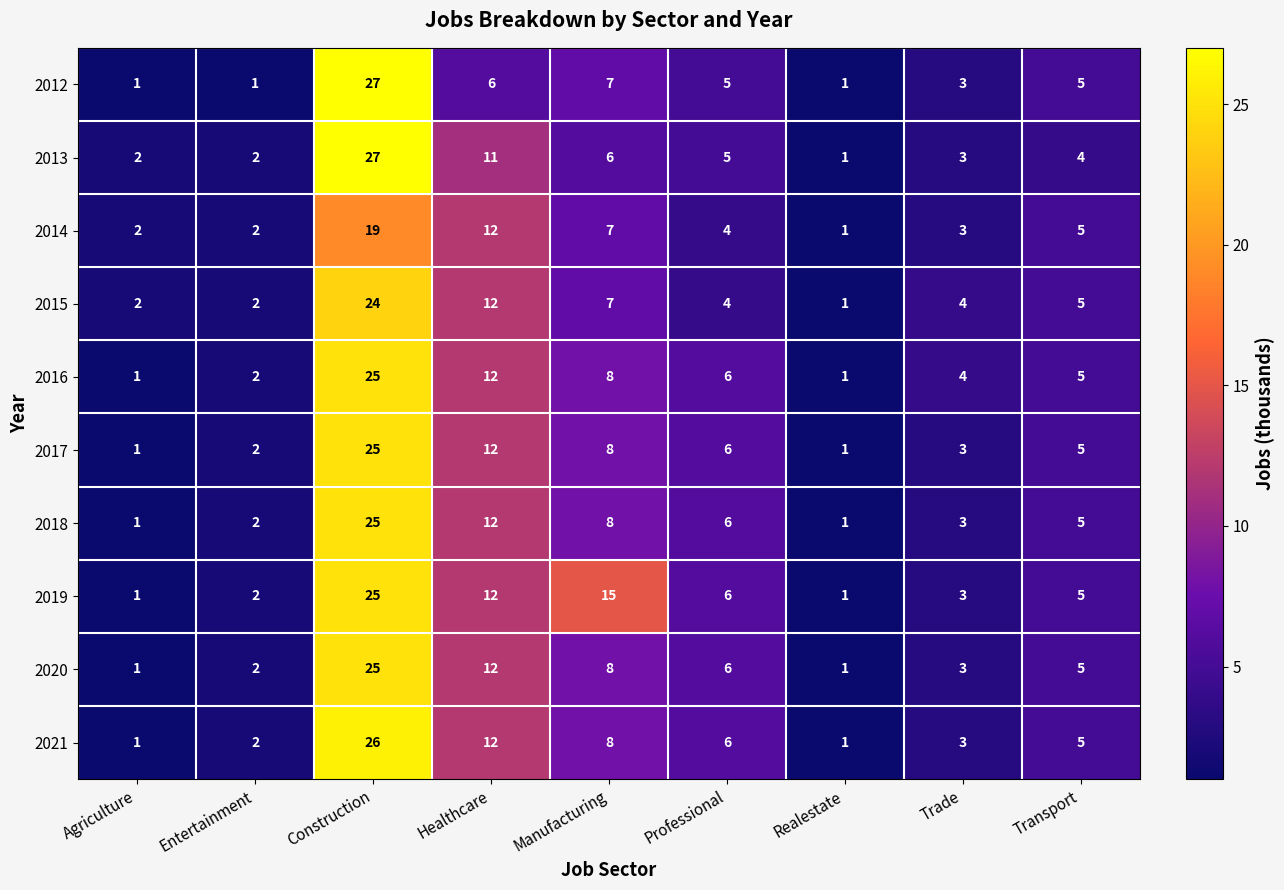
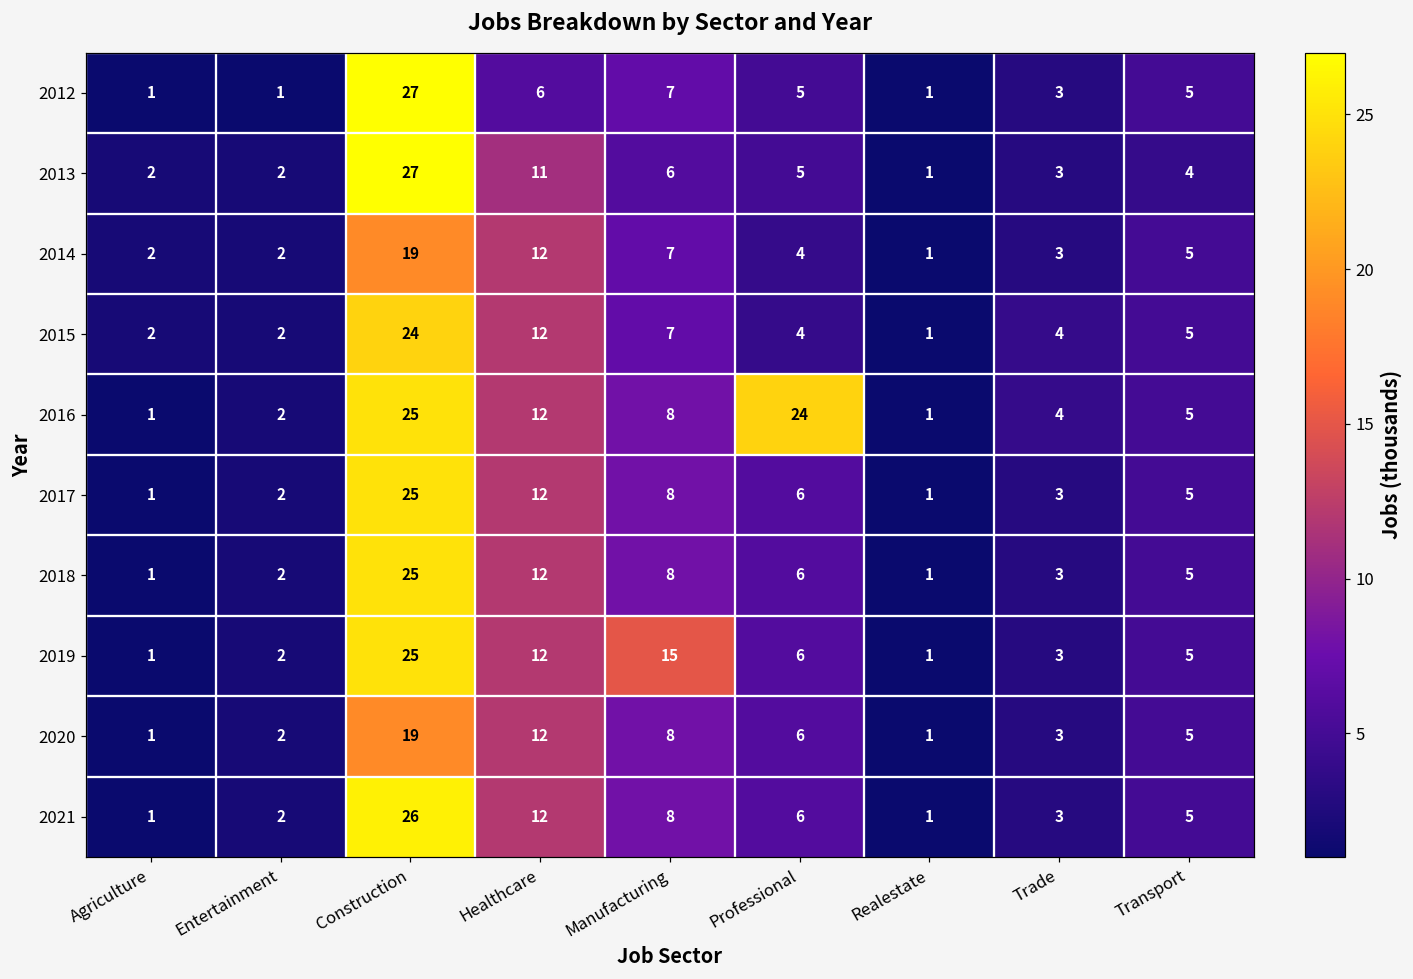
2016, Professional: 6 -> 24
2020, Construction: 25 -> 19
